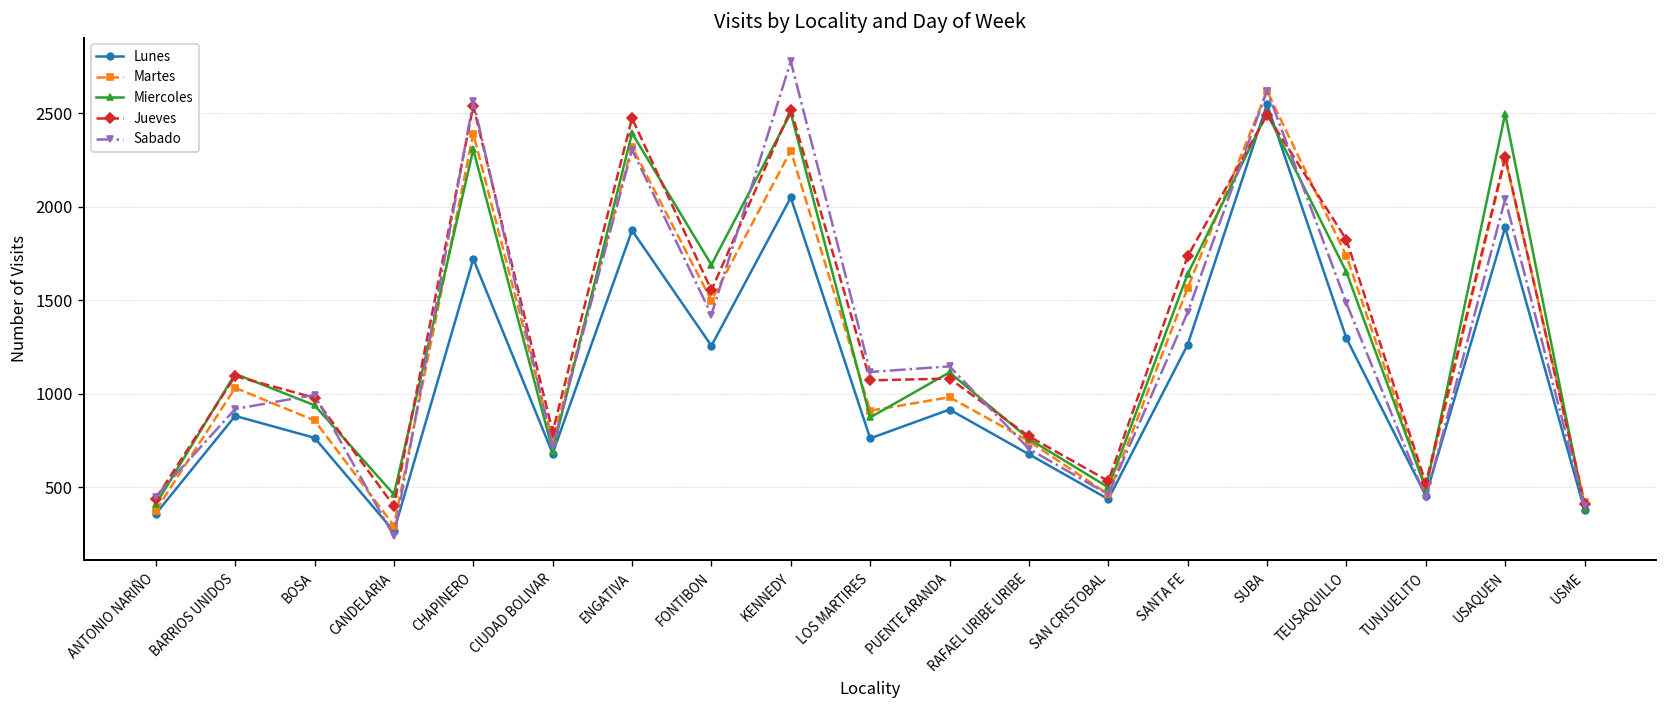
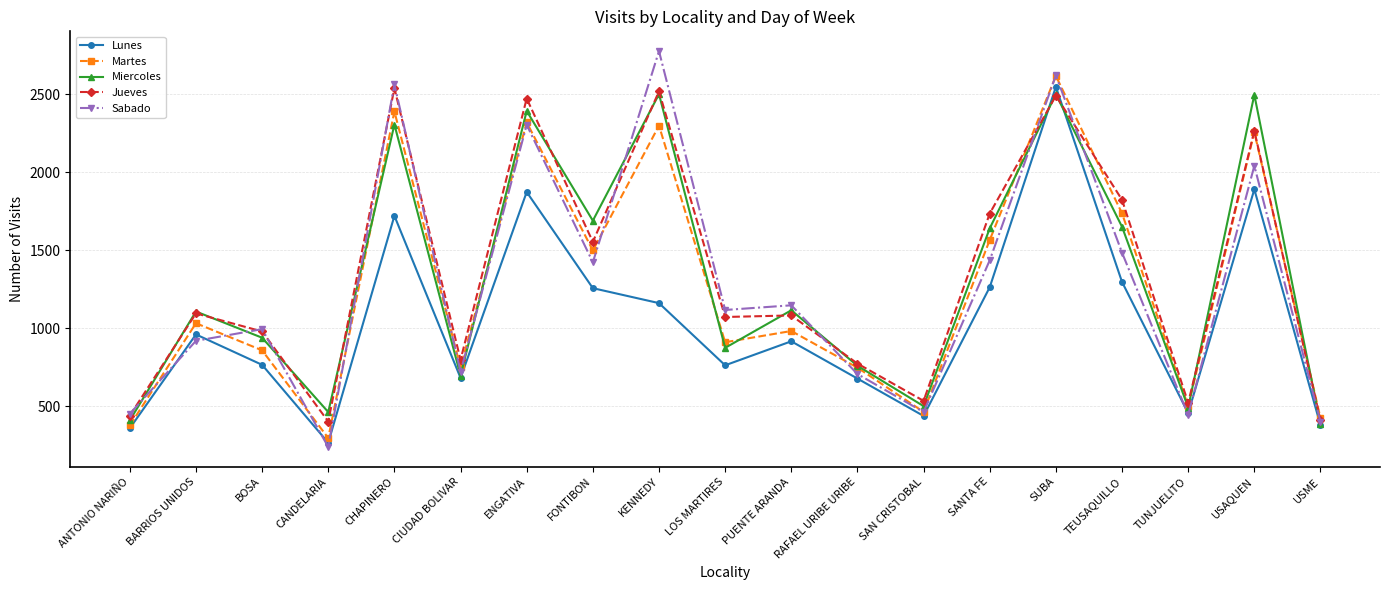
Lunes, BARRIOS UNIDOS: 880 -> 960
Lunes, KENNEDY: 2050 -> 1160
